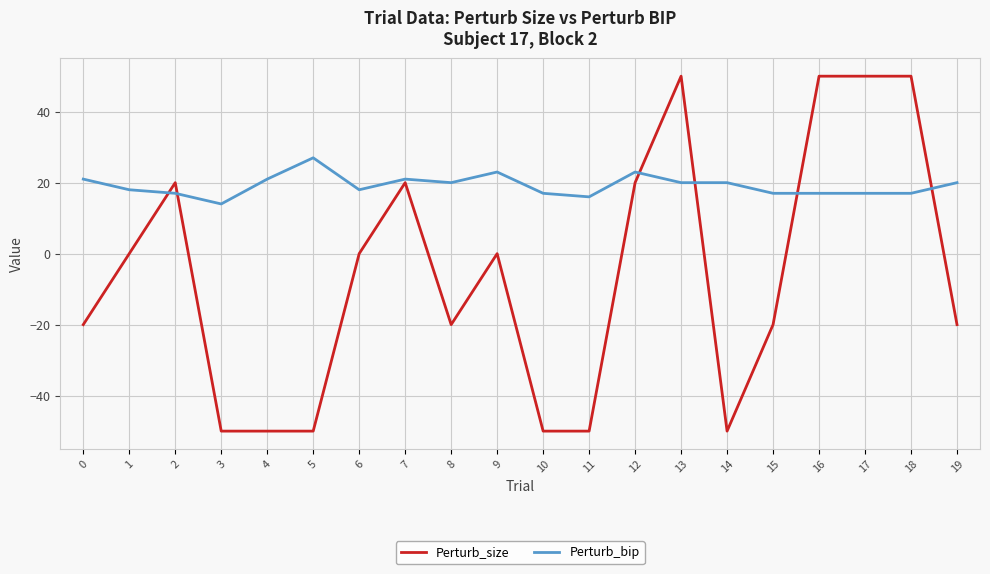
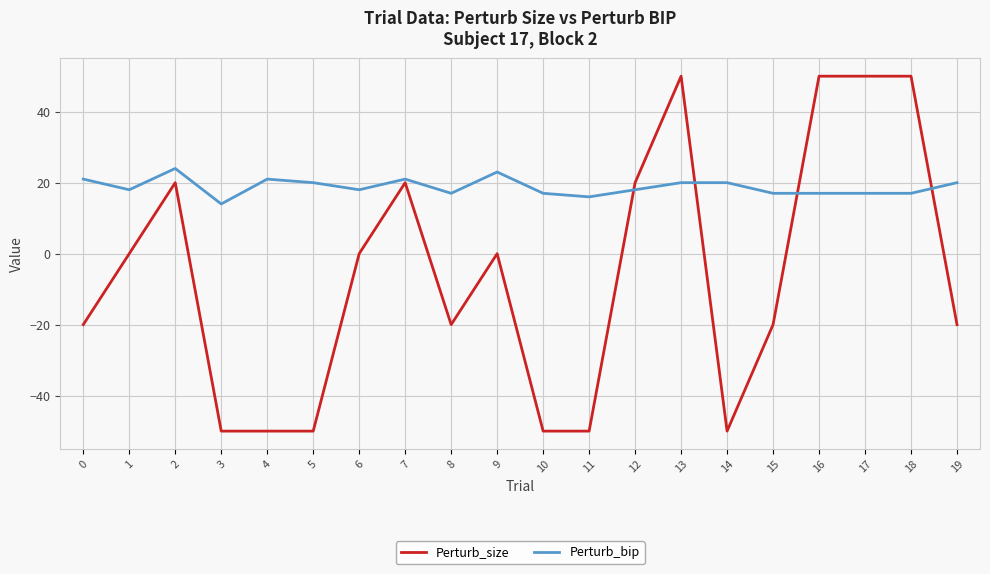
Perturb_bip, 2: 17 -> 24
Perturb_bip, 5: 27 -> 20
Perturb_bip, 8: 20 -> 17
Perturb_bip, 12: 23 -> 18
